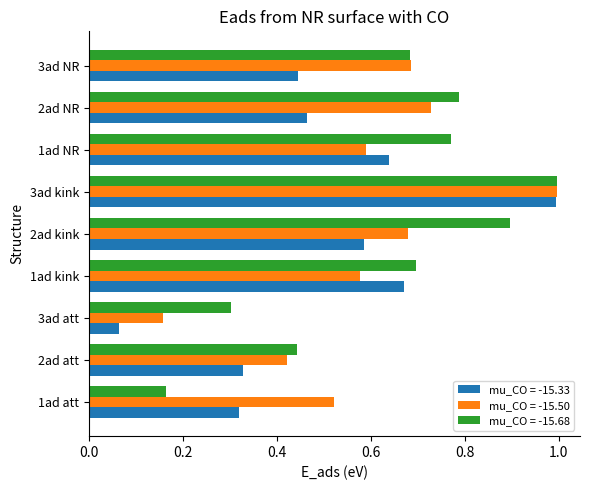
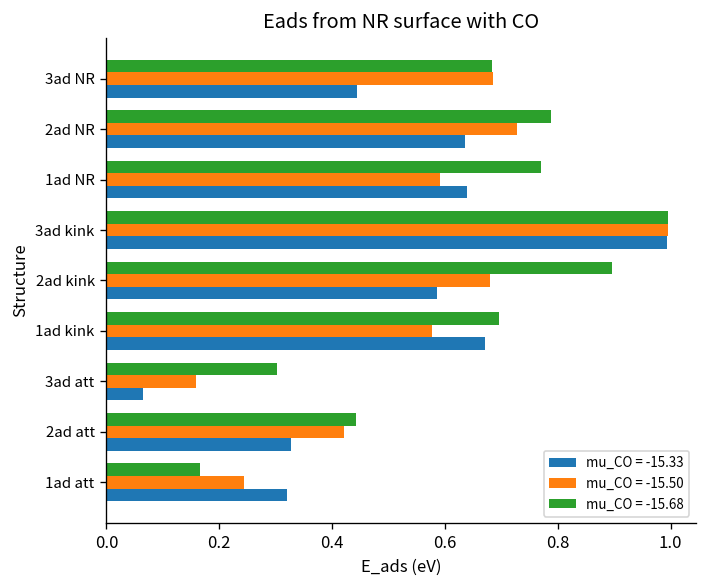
mu_CO = -15.33, 2ad NR: 0.46 -> 0.63
mu_CO = -15.50, 1ad att: 0.52 -> 0.24
